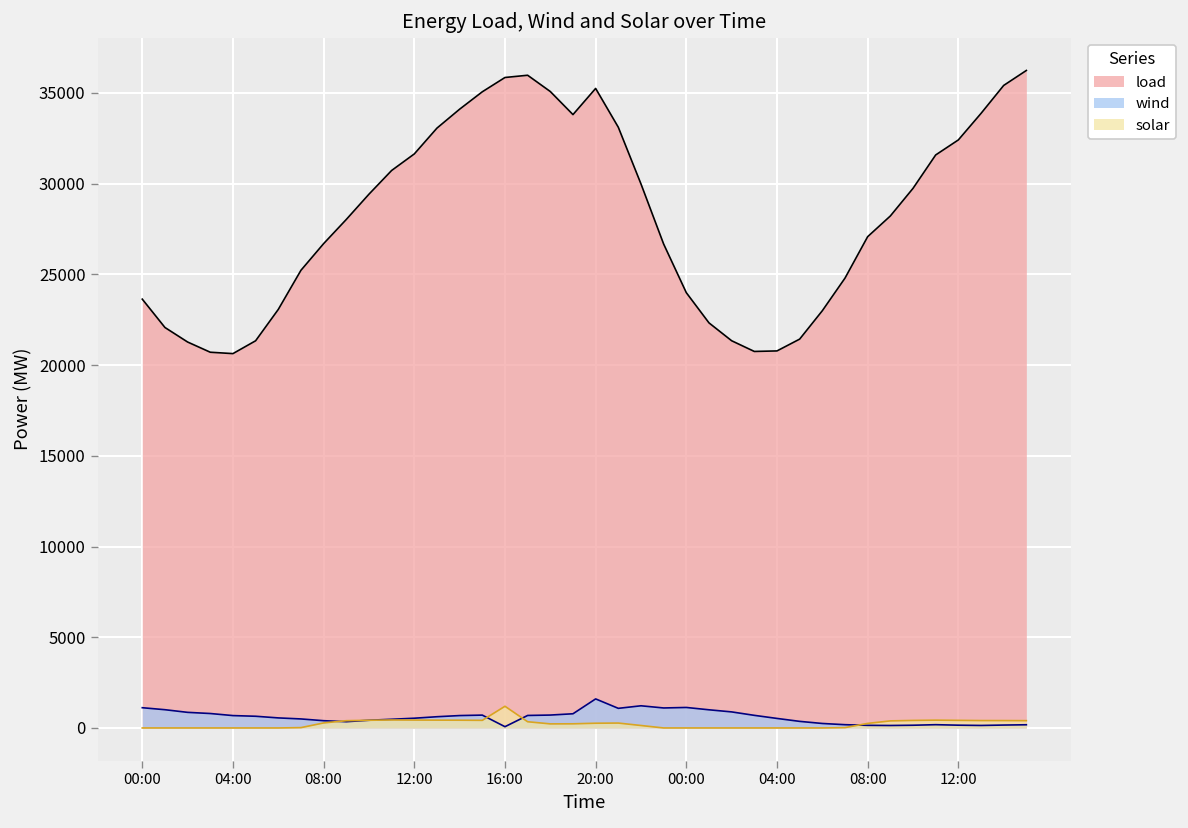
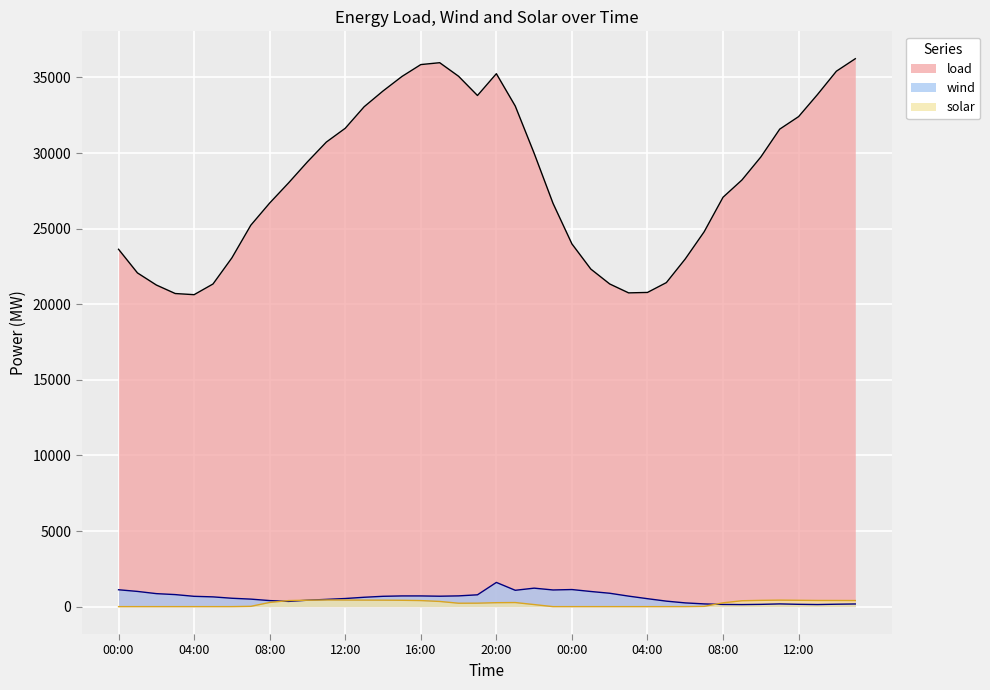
wind, 16:00: 100 -> 700
solar, 16:00: 1200 -> 400
